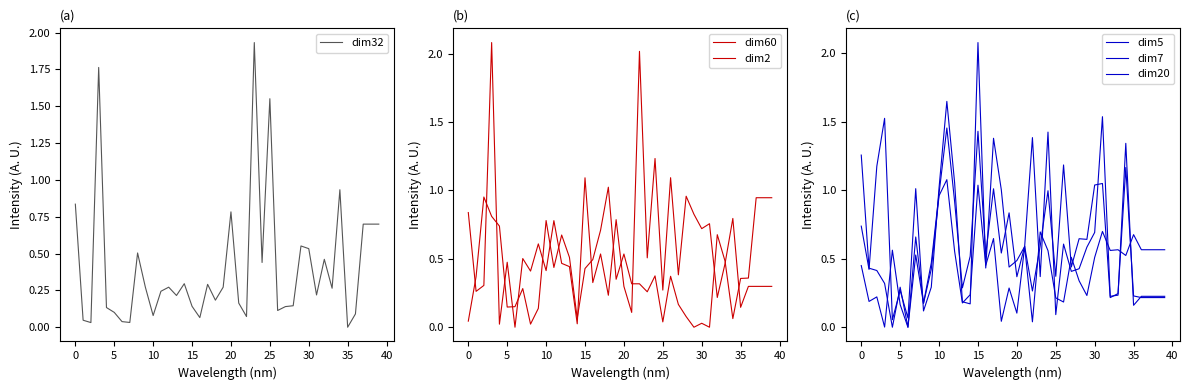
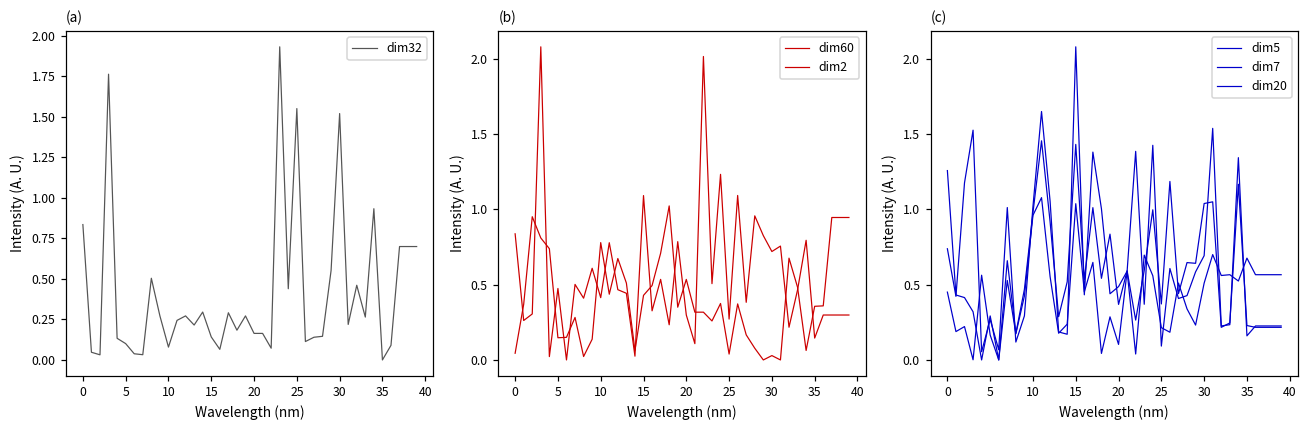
(a), 20: 0.78 -> 0.16
(a), 30: 0.53 -> 1.52
